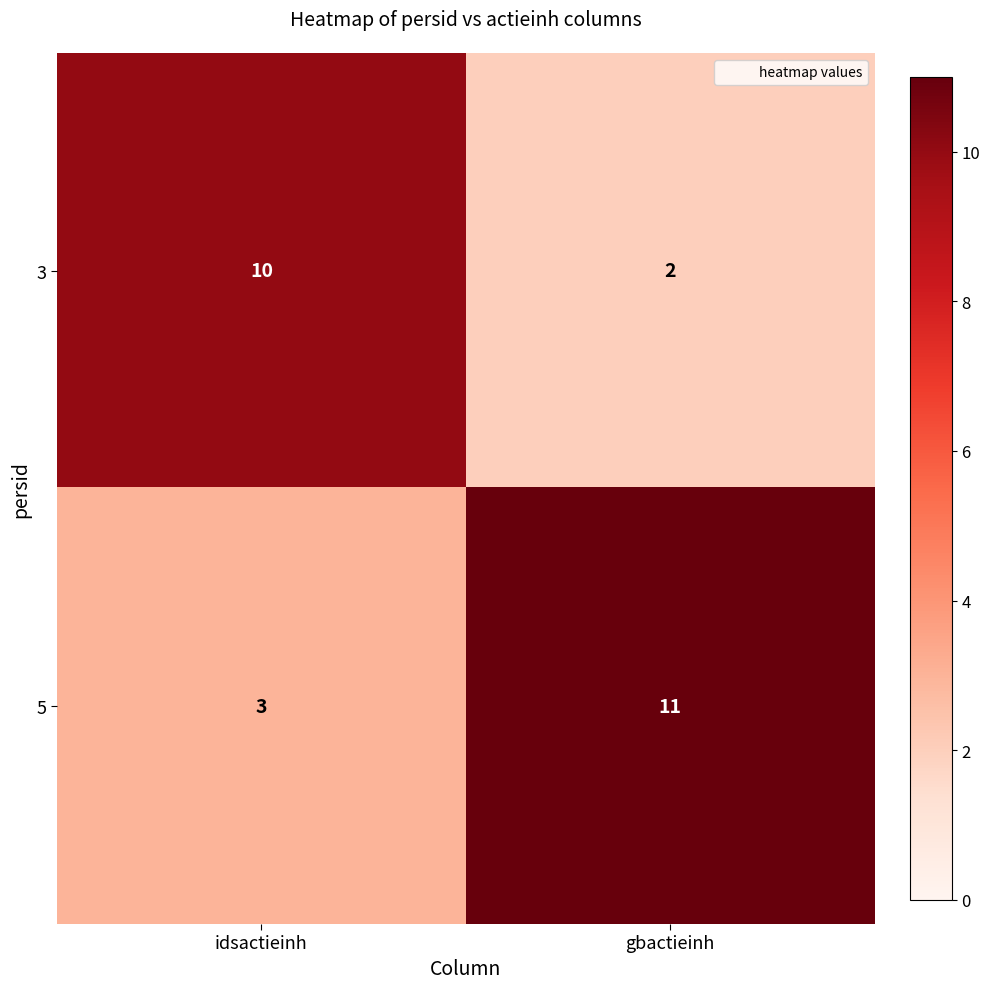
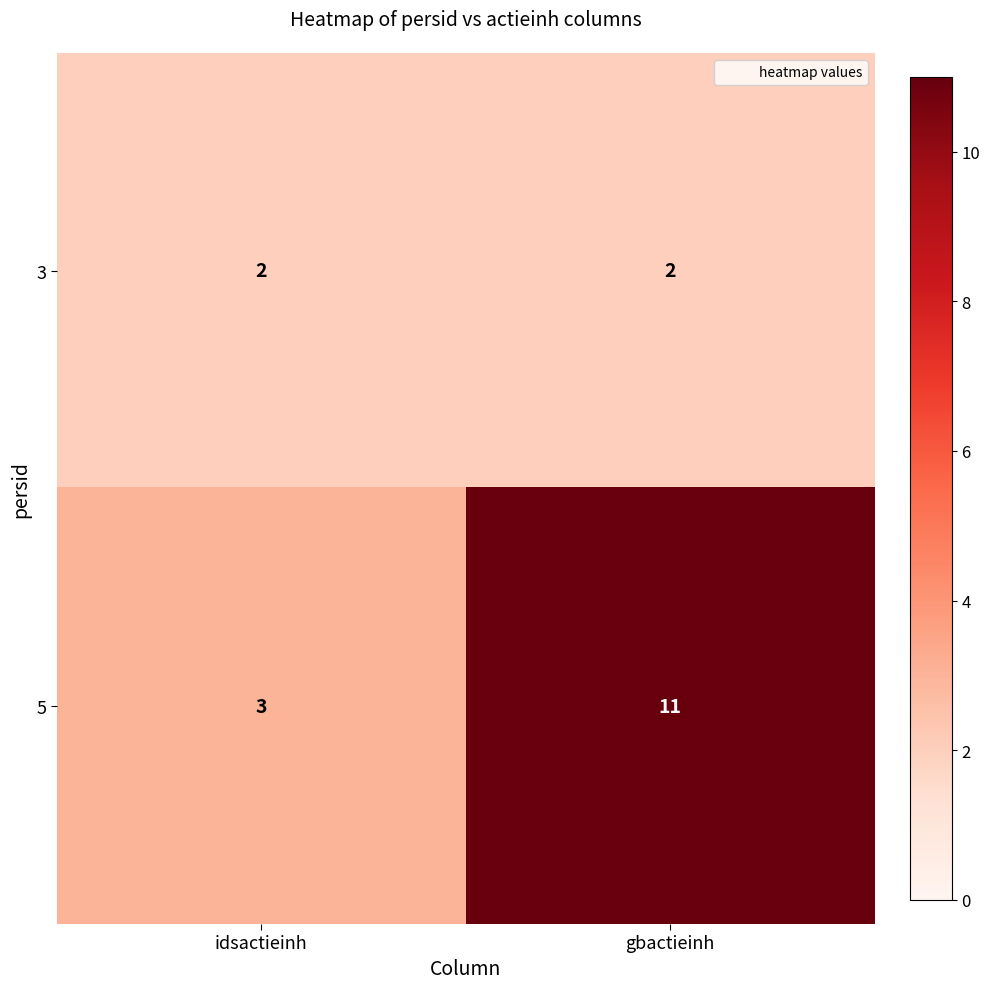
3, idsactieinh: 10 -> 2
